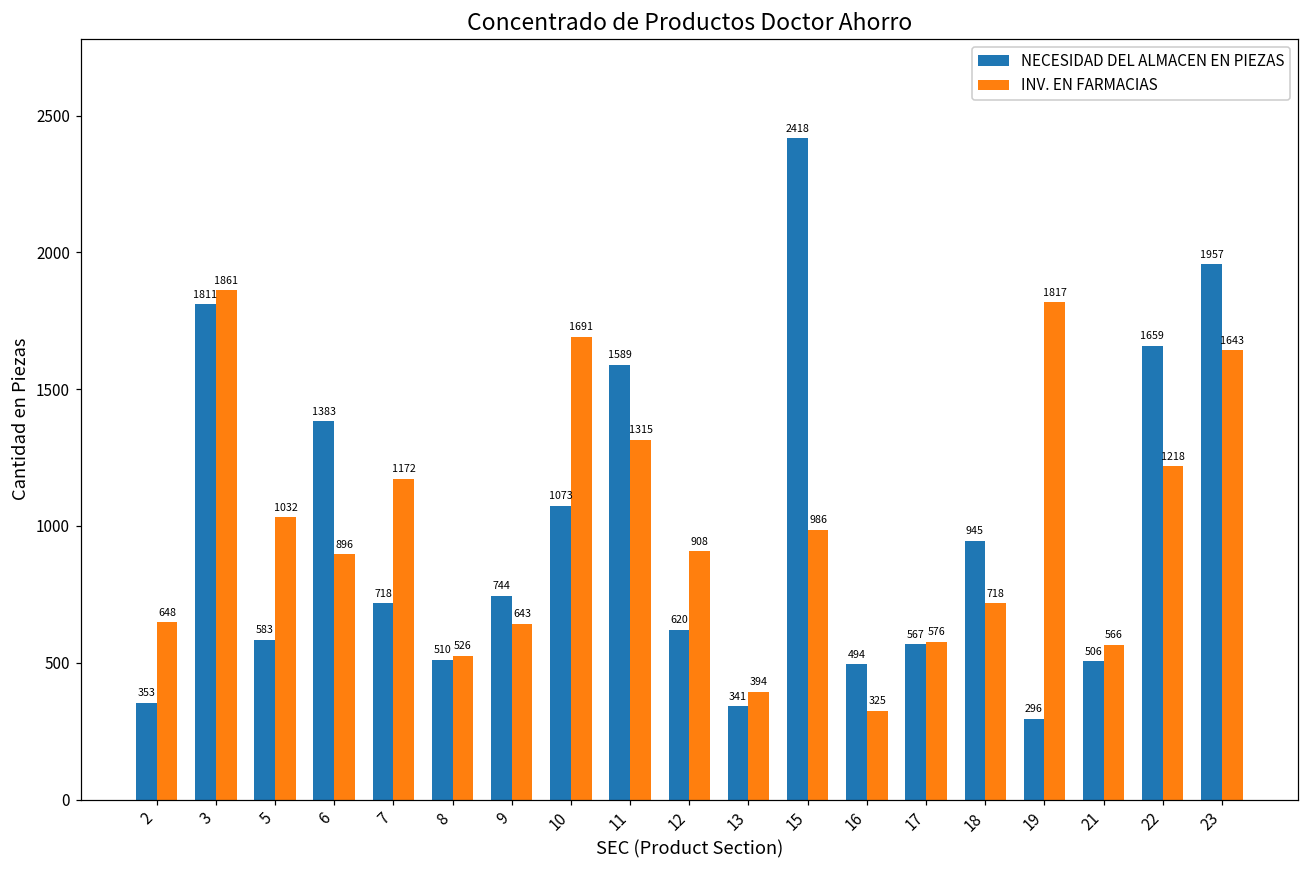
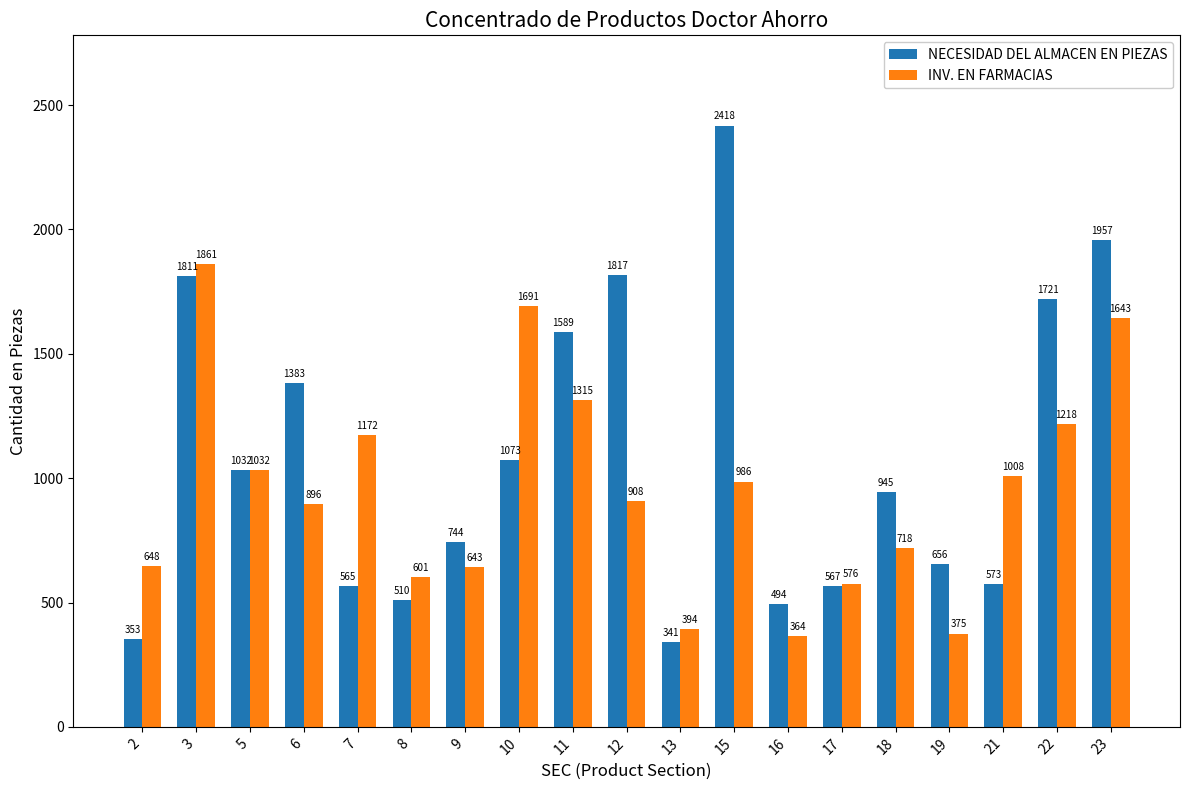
NECESIDAD DEL ALMACEN EN PIEZAS, 5: 583 -> 1032
NECESIDAD DEL ALMACEN EN PIEZAS, 7: 718 -> 565
INV. EN FARMACIAS, 8: 526 -> 601
NECESIDAD DEL ALMACEN EN PIEZAS, 12: 620 -> 1817
INV. EN FARMACIAS, 16: 325 -> 364
NECESIDAD DEL ALMACEN EN PIEZAS, 19: 296 -> 656
INV. EN FARMACIAS, 19: 1817 -> 375
NECESIDAD DEL ALMACEN EN PIEZAS, 21: 506 -> 573
INV. EN FARMACIAS, 21: 566 -> 1008
NECESIDAD DEL ALMACEN EN PIEZAS, 22: 1659 -> 1721
